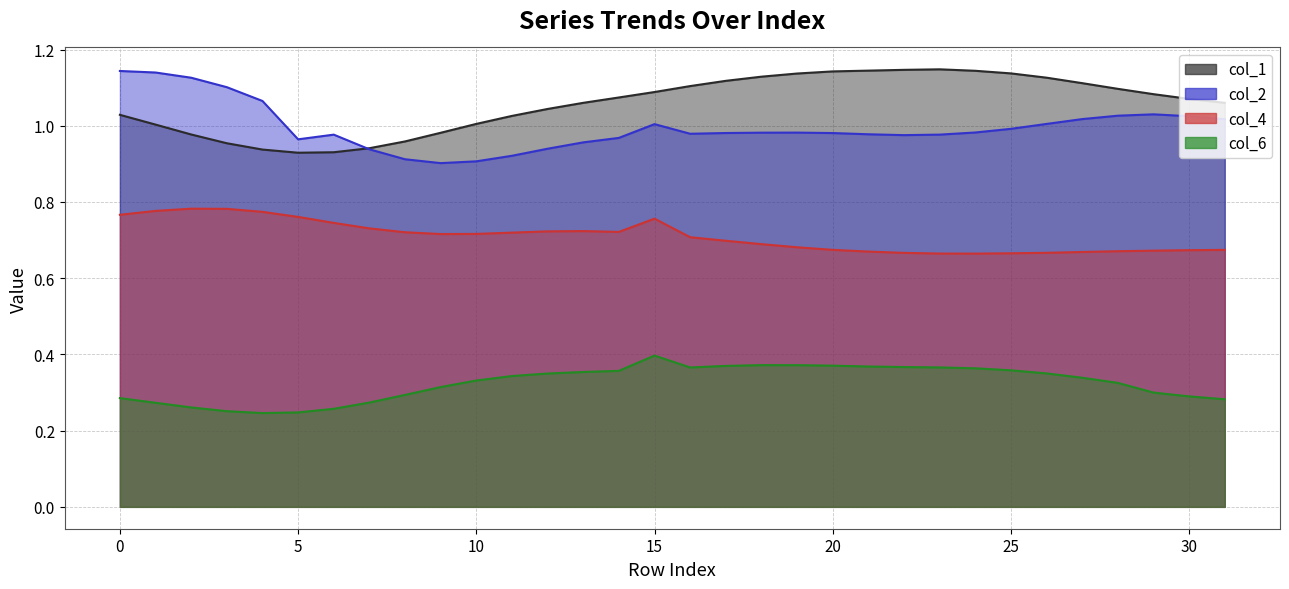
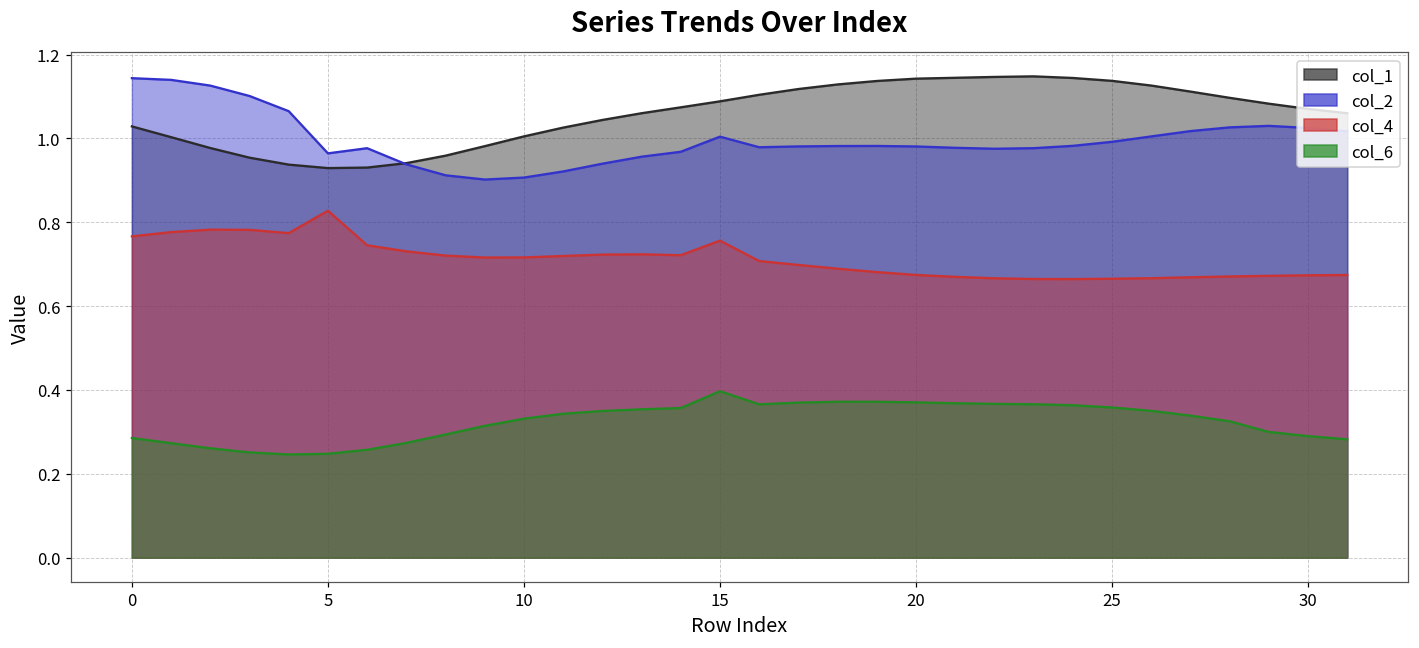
col_4, 5: 0.76 -> 0.83
